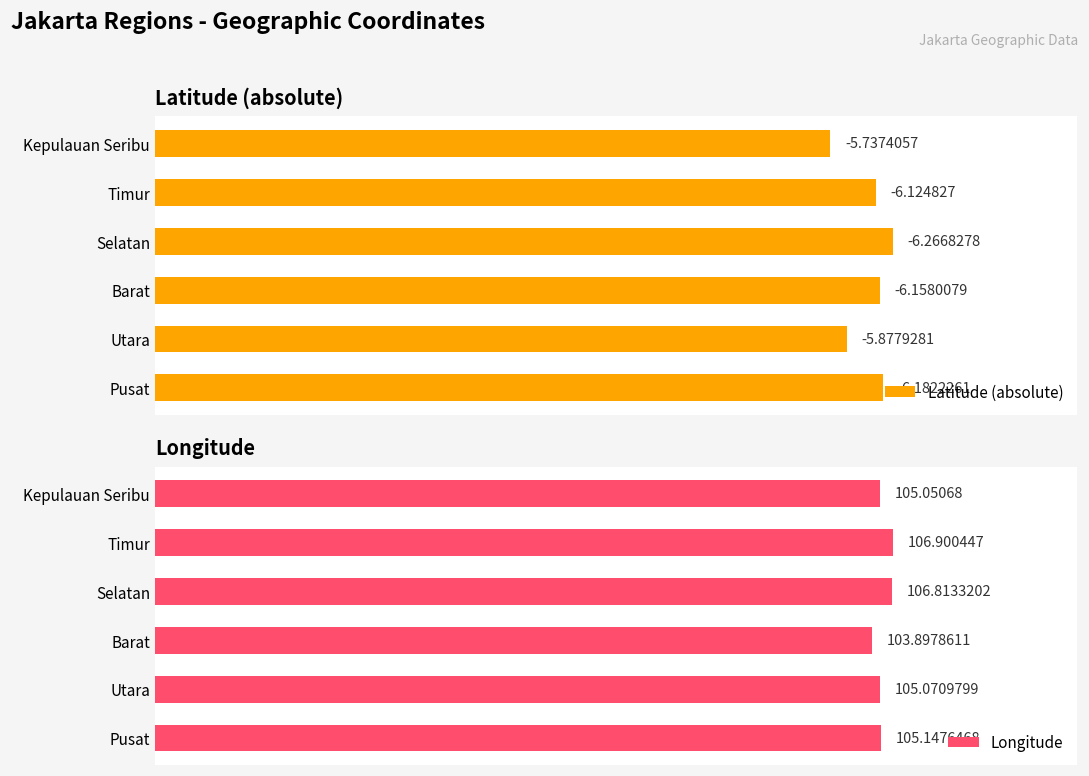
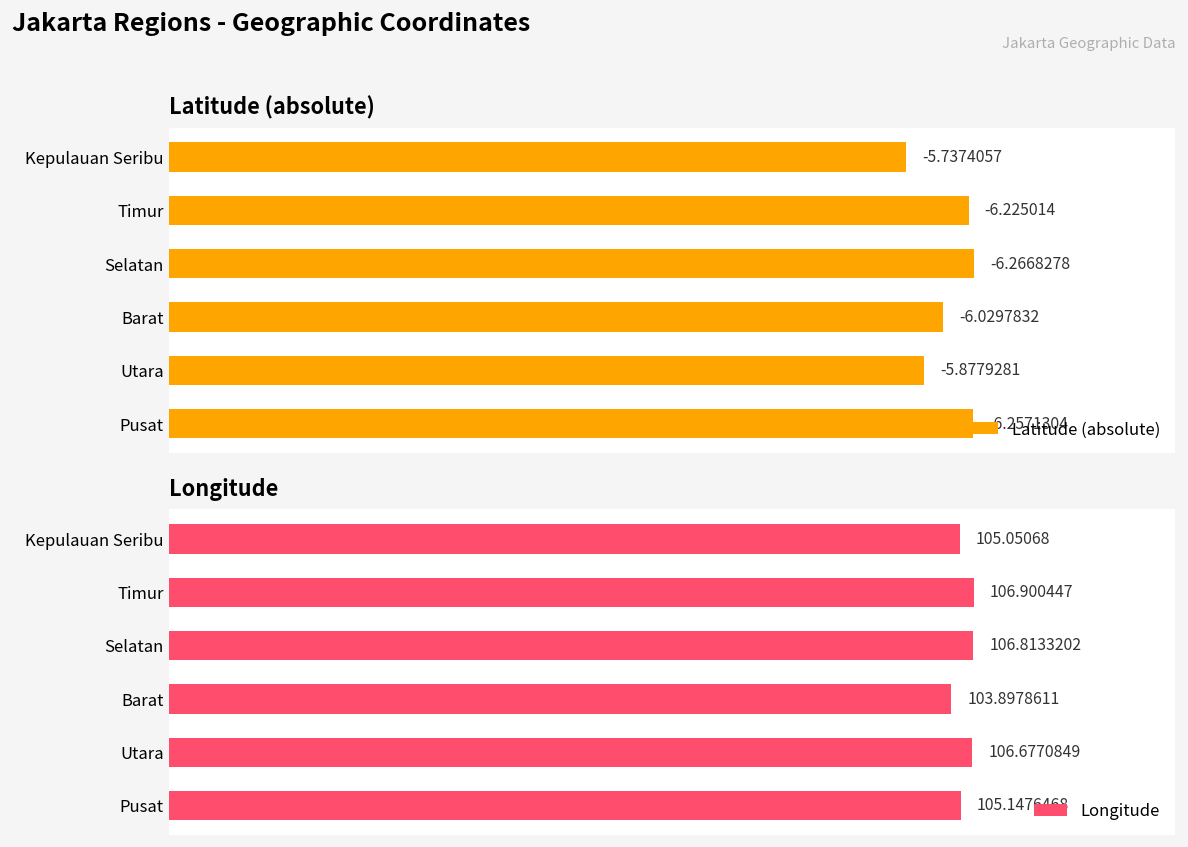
Latitude (absolute), Timur: -6.124827 -> -6.225014
Latitude (absolute), Barat: -6.1580079 -> -6.0297832
Latitude (absolute), Pusat: -6.1822261 -> -6.2571304
Longitude, Utara: 105.0709799 -> 106.6770849
